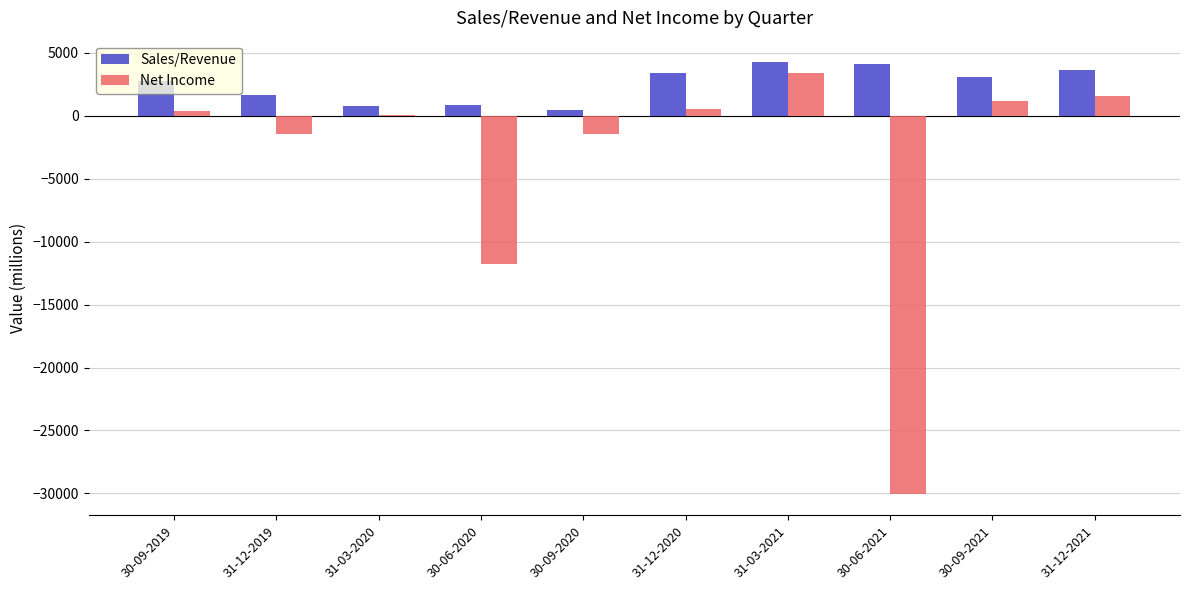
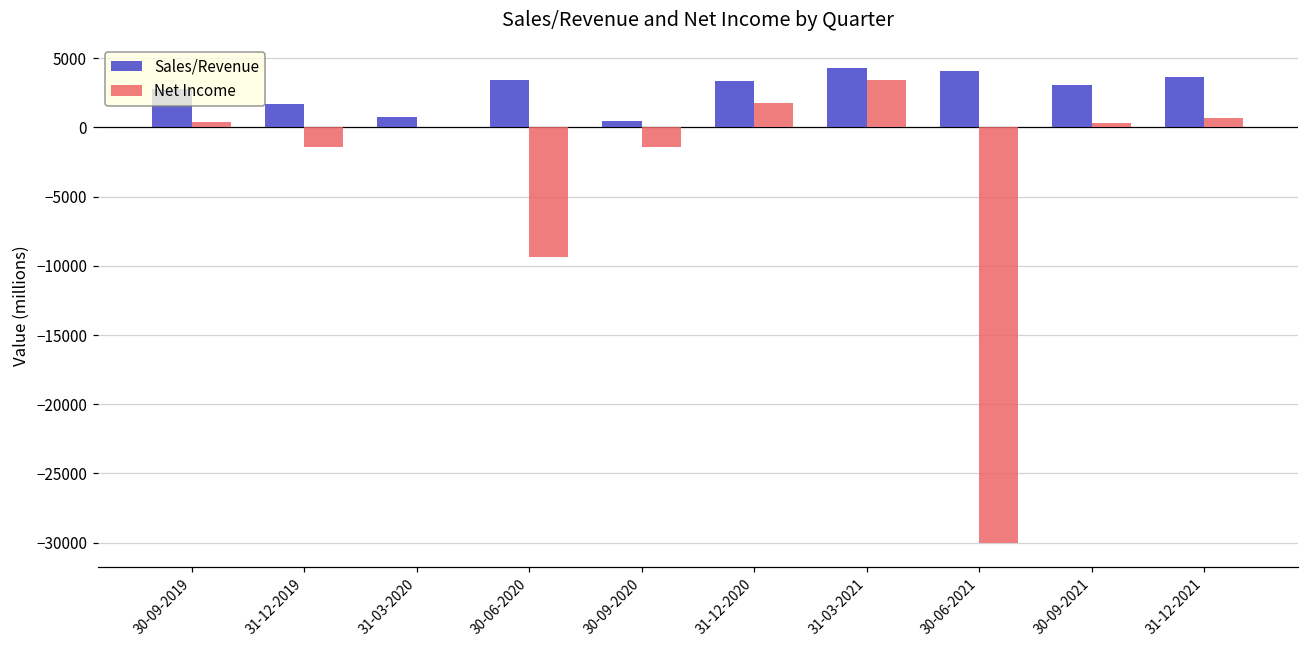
Sales/Revenue, 30-06-2020: 800 -> 3400
Net Income, 30-06-2020: -11800 -> -9300
Net Income, 31-12-2020: 500 -> 1800
Net Income, 30-09-2021: 1100 -> 300
Net Income, 31-12-2021: 1600 -> 700
